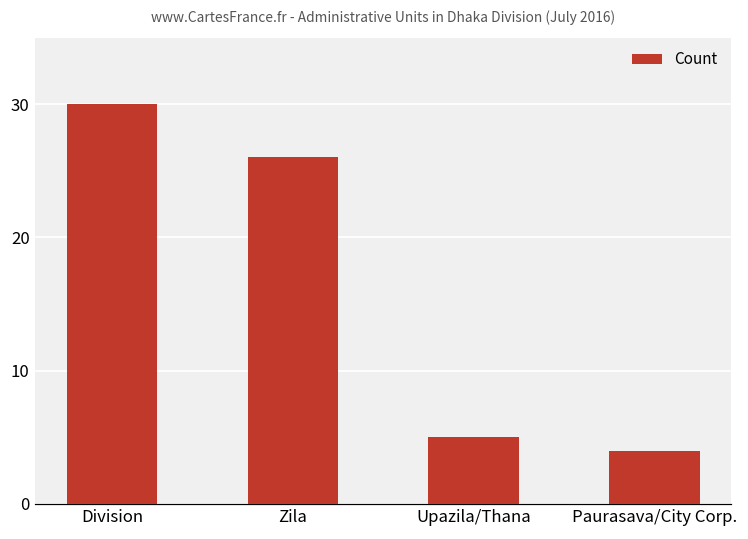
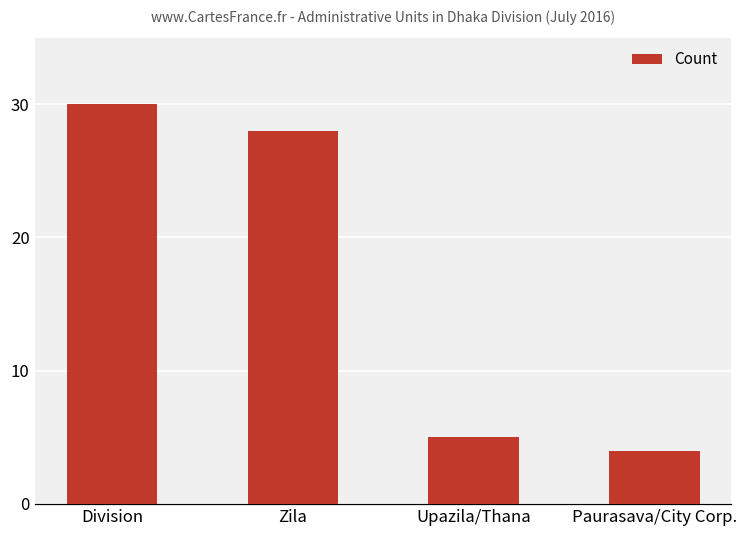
Zila: 26 -> 28
